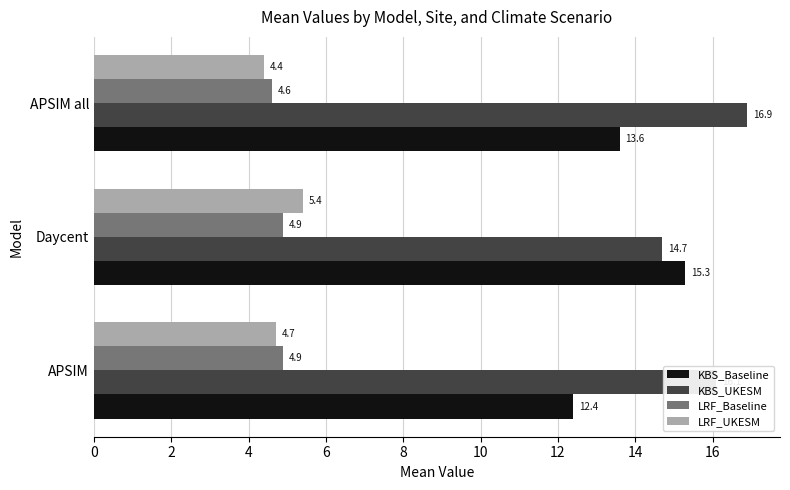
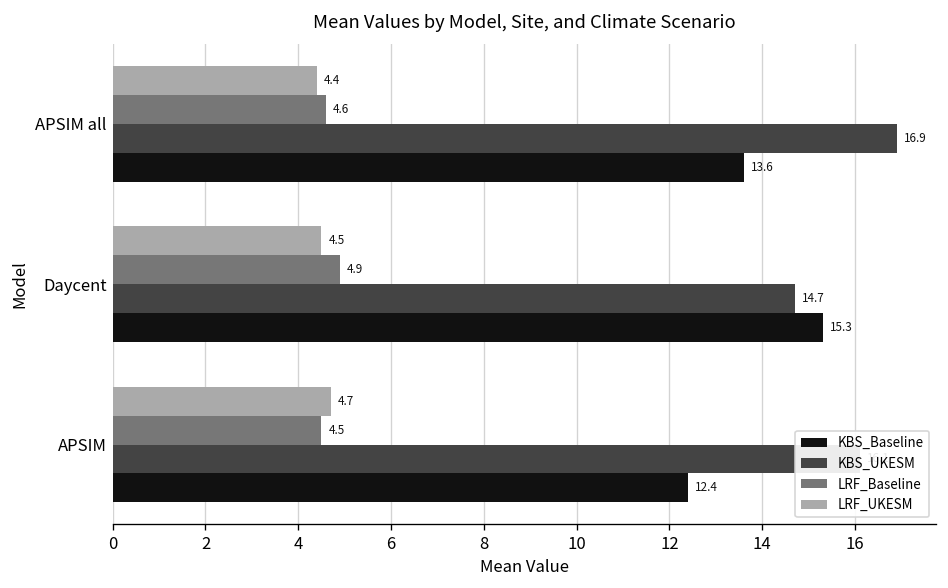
LRF_UKESM, Daycent: 5.4 -> 4.5
LRF_Baseline, APSIM: 4.9 -> 4.5
